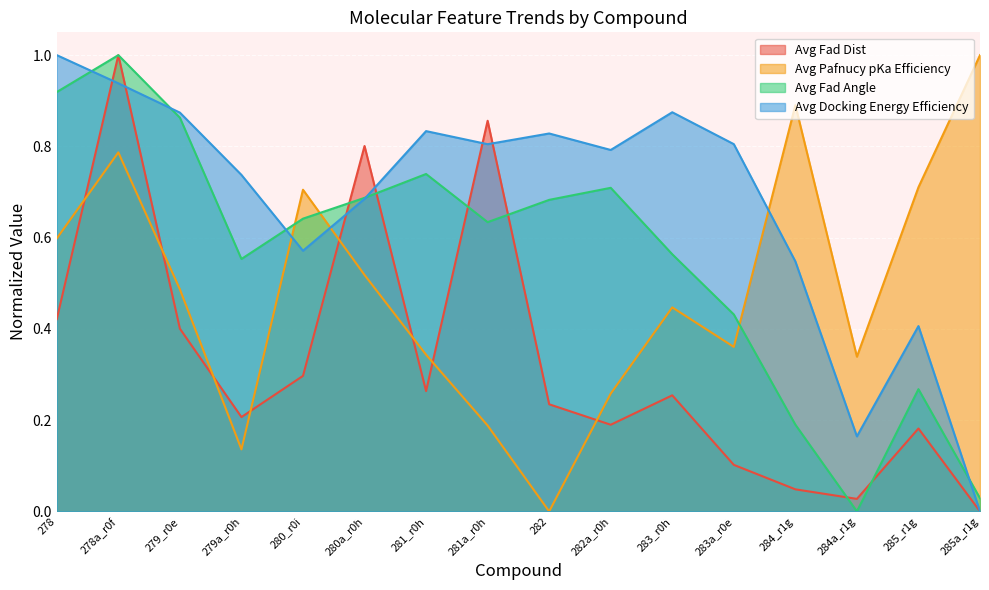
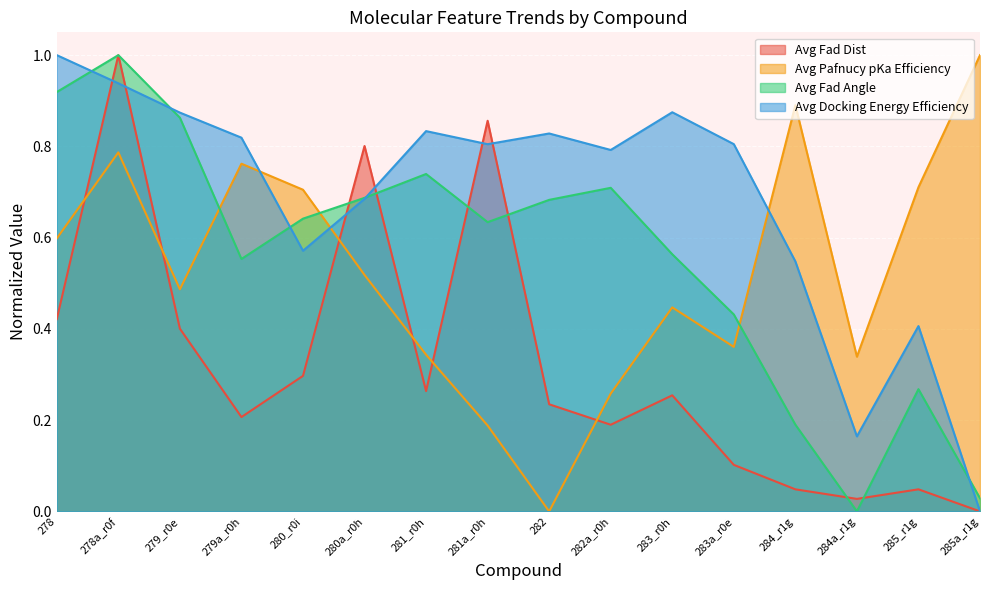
Avg Pafnucy pKa Efficiency, 279a_r0h: 0.14 -> 0.76
Avg Docking Energy Efficiency, 279a_r0h: 0.74 -> 0.82
Avg Fad Dist, 285_r1g: 0.18 -> 0.05
